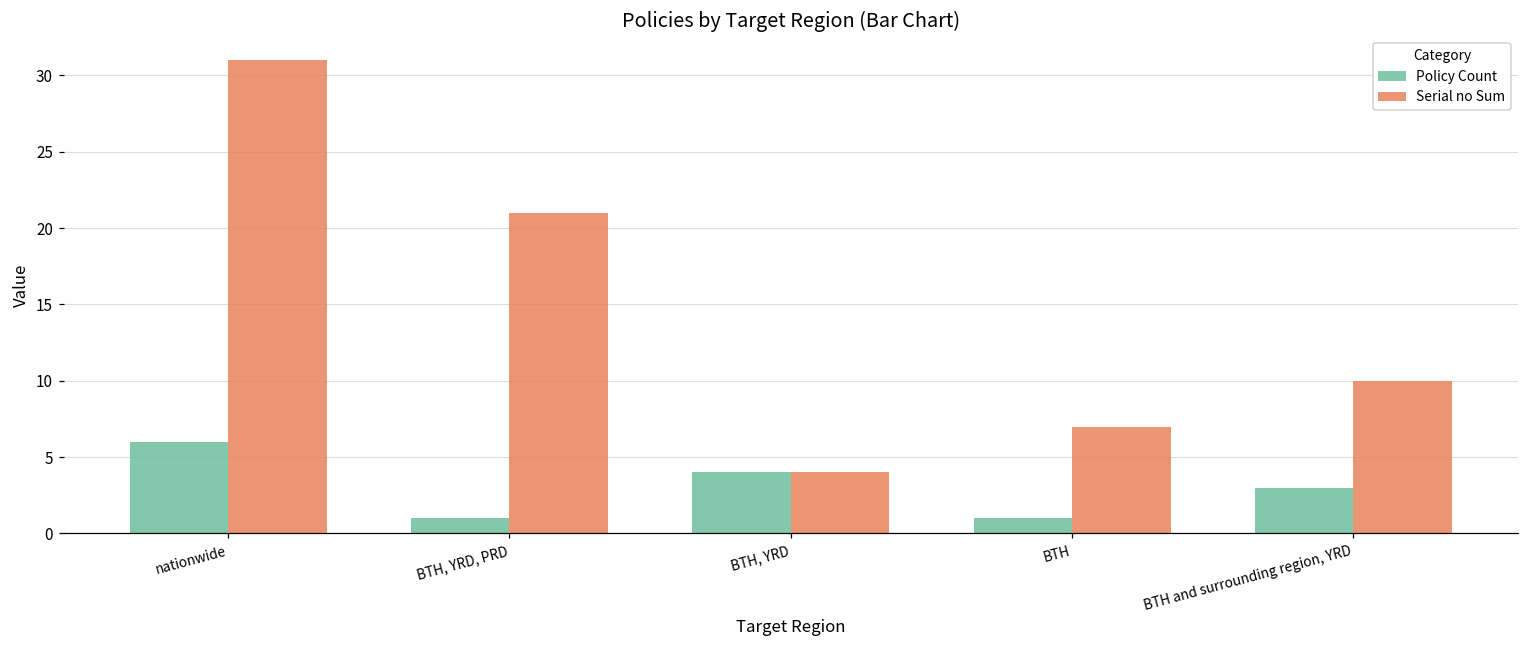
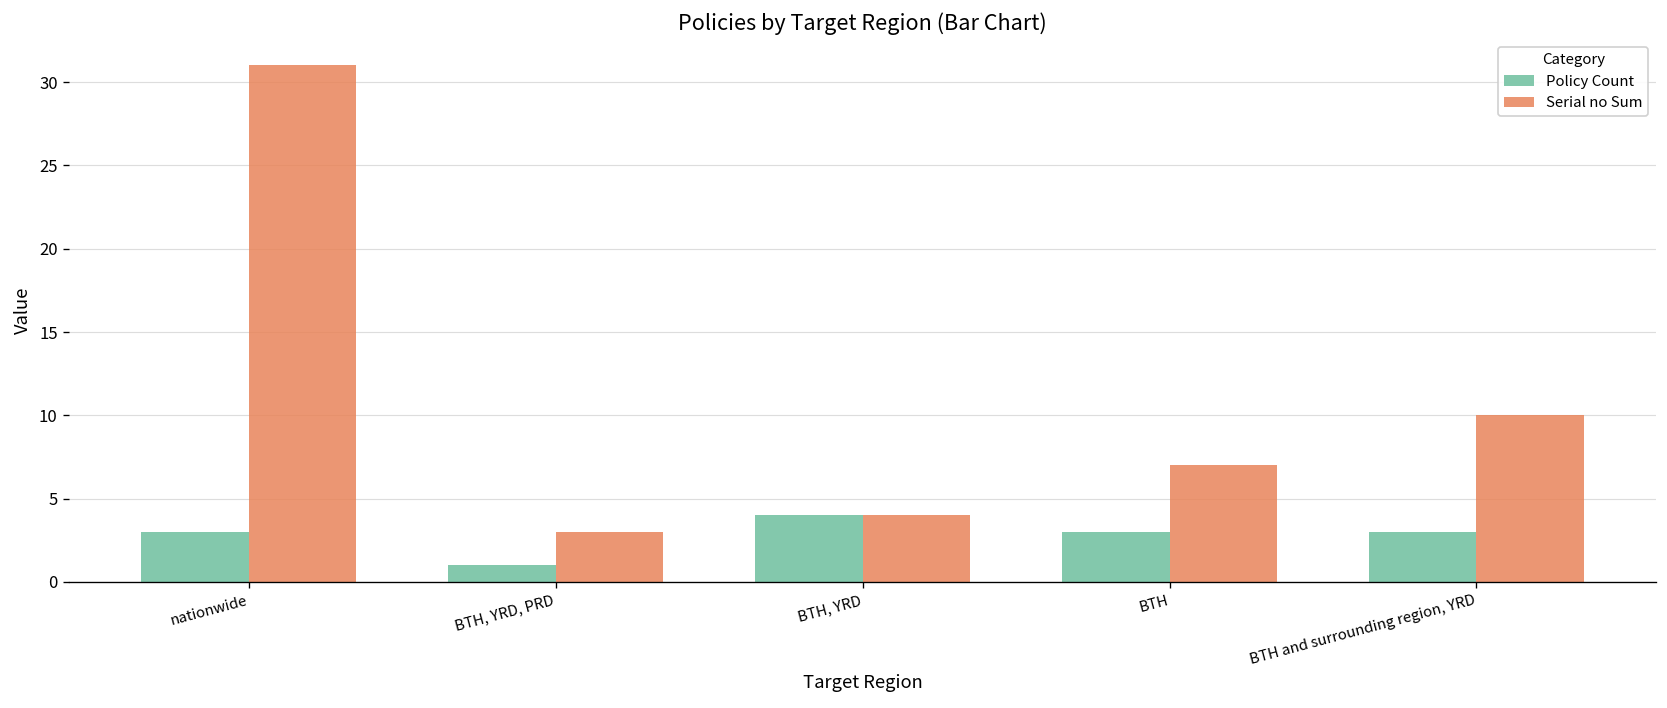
Policy Count, nationwide: 6 -> 3
Serial no Sum, BTH, YRD, PRD: 21 -> 3
Policy Count, BTH: 1 -> 3
